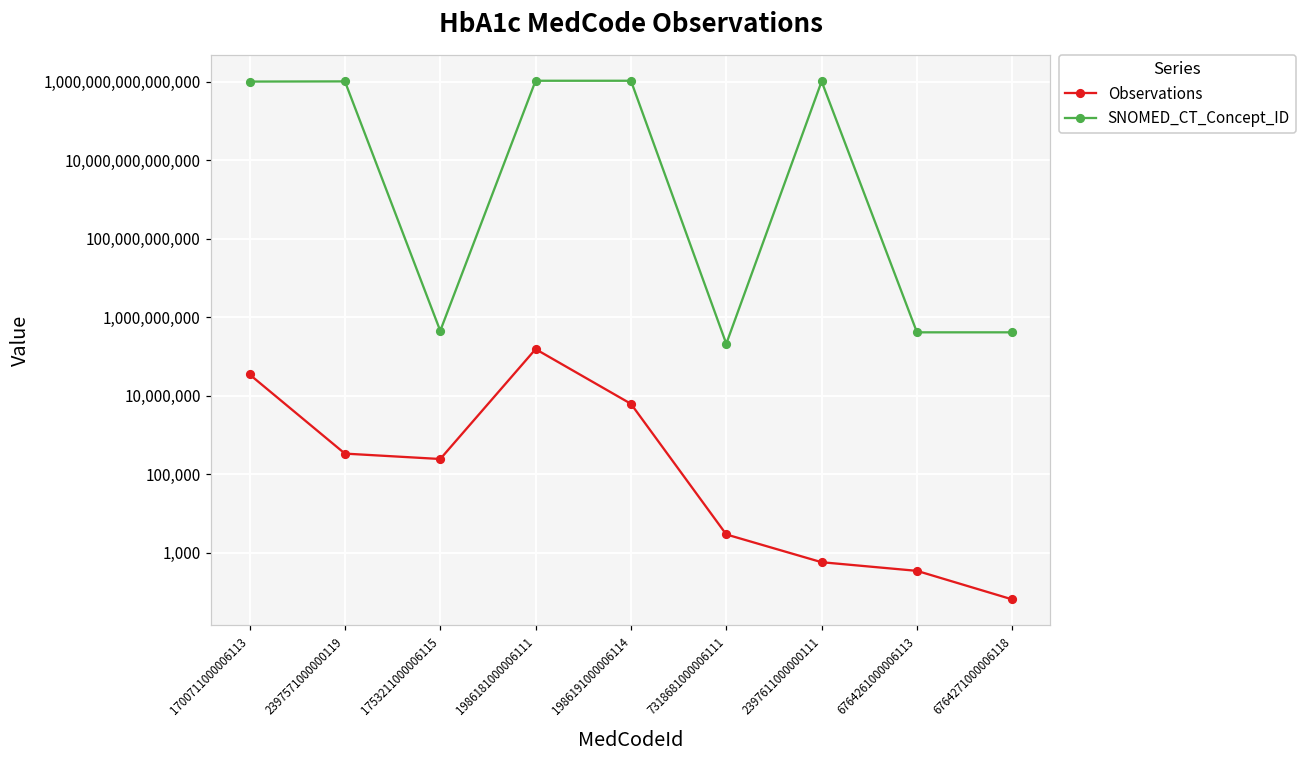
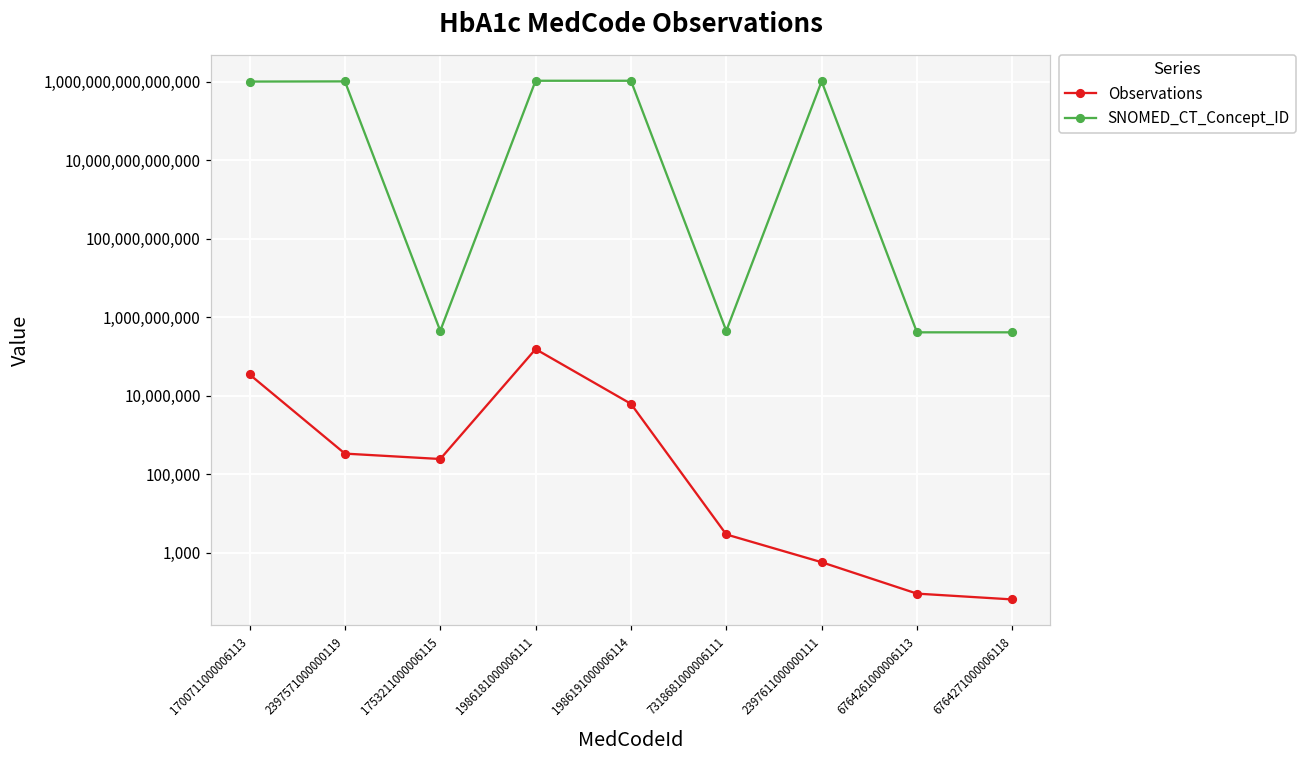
SNOMED_CT_Concept_ID, 7318681000006111: 200,000,000 -> 400,000,000
Observations, 6764261000006113: 300 -> 90
